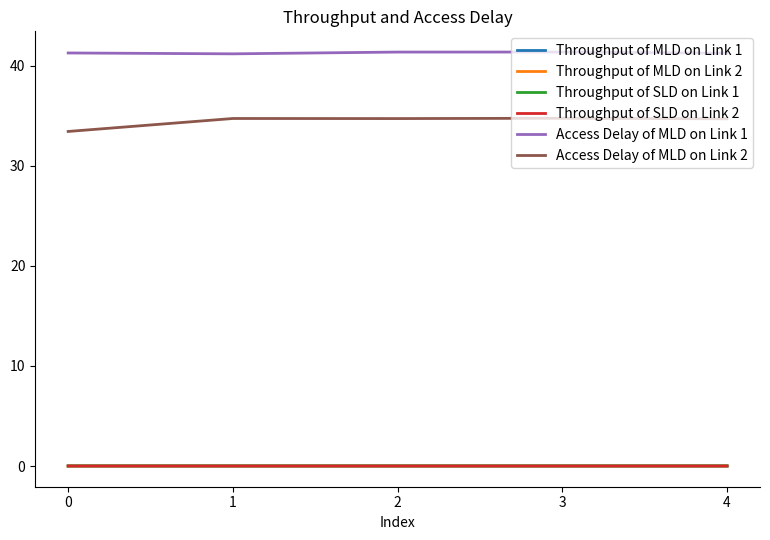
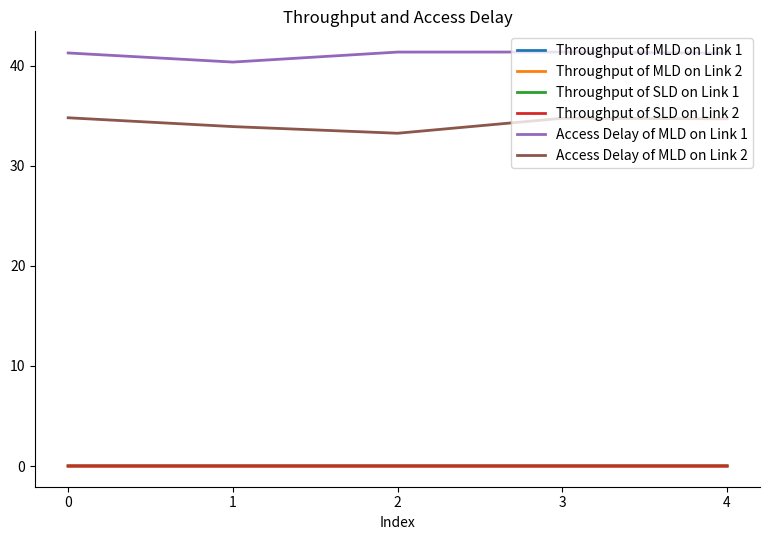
Access Delay of MLD on Link 2, 0: 33.4 -> 34.8
Access Delay of MLD on Link 1, 1: 41.2 -> 40.4
Access Delay of MLD on Link 2, 1: 34.7 -> 33.9
Access Delay of MLD on Link 2, 2: 34.7 -> 33.3
